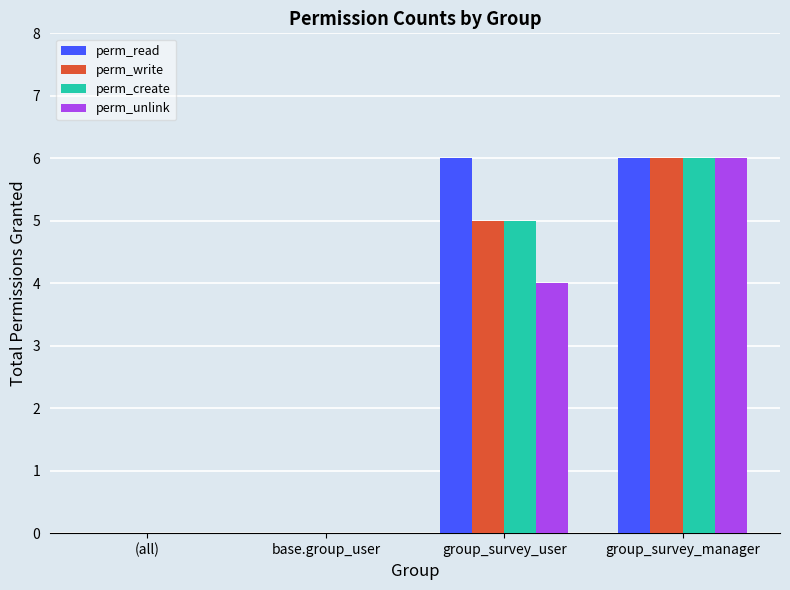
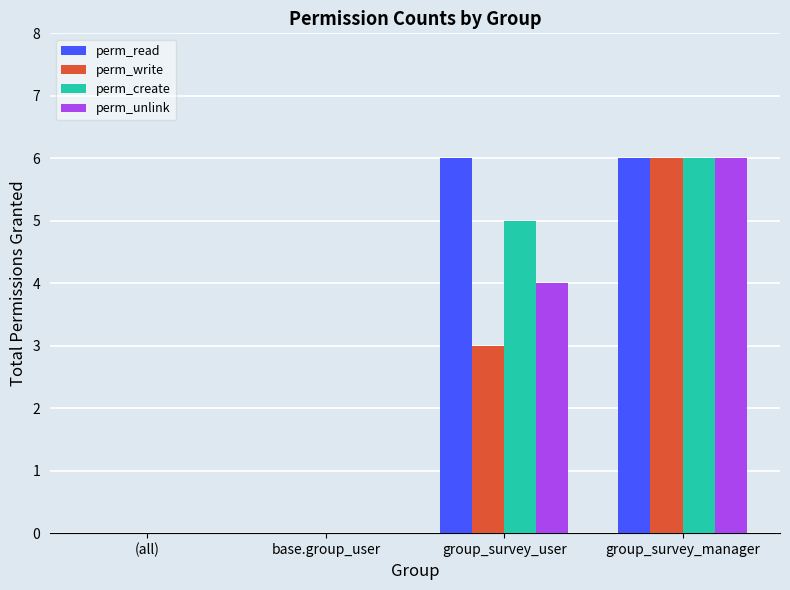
perm_write, group_survey_user: 5 -> 3
